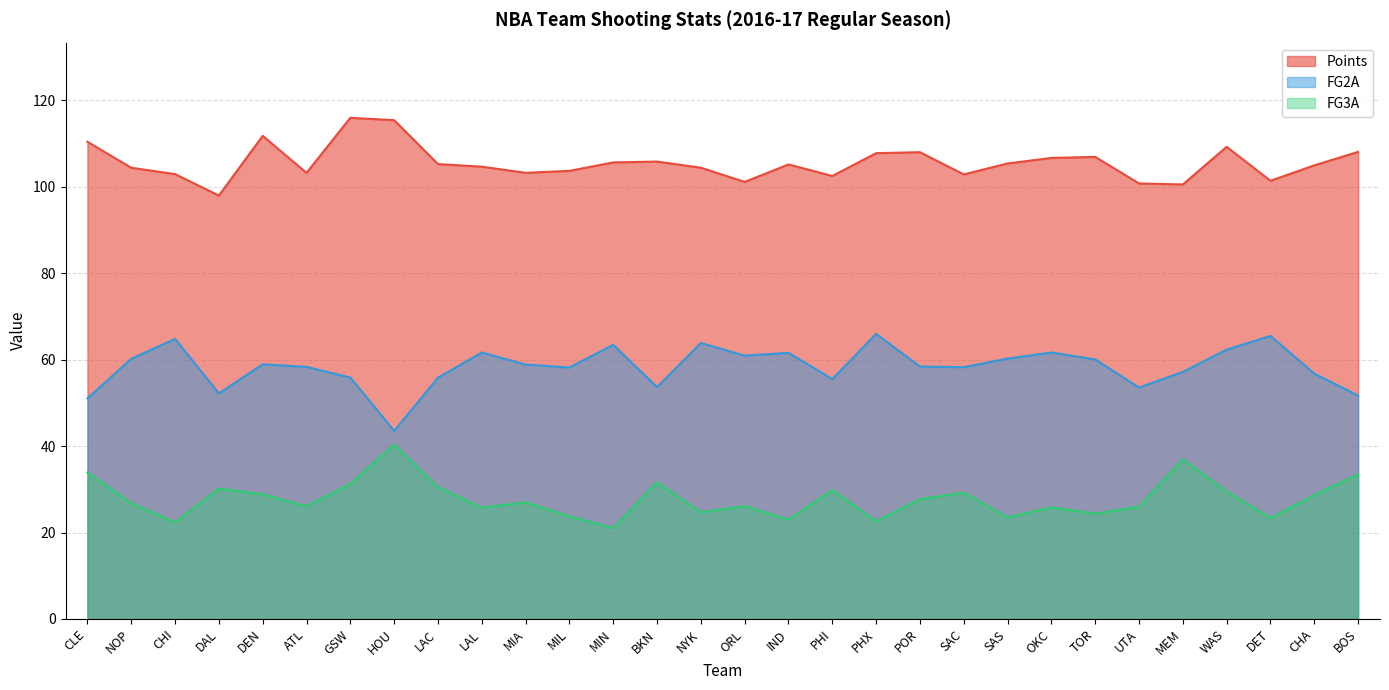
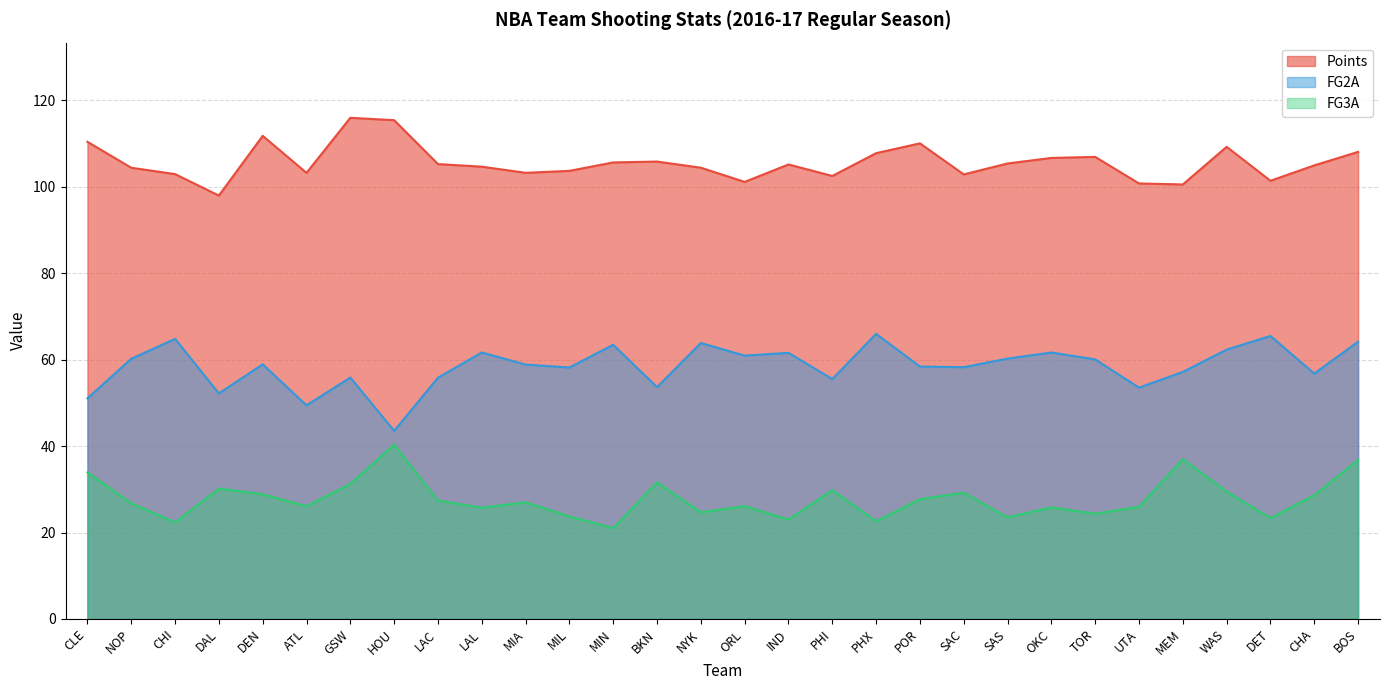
FG2A, ATL: 58 -> 49
FG3A, LAC: 30 -> 27
Points, POR: 108 -> 110
FG2A, BOS: 52 -> 64
FG3A, BOS: 33 -> 37
